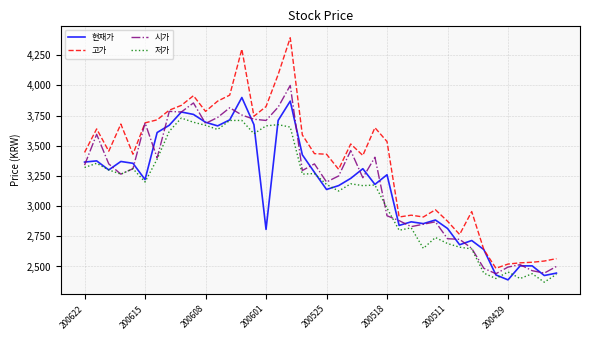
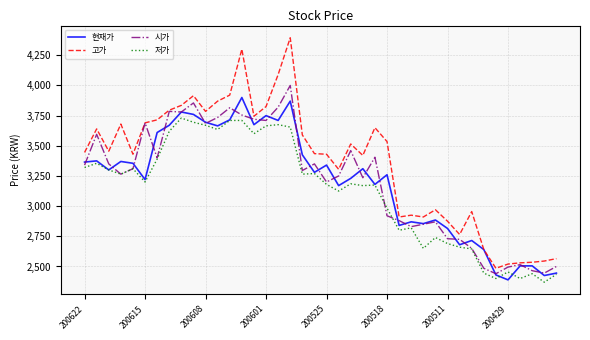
현재가, 200601: 2,810 -> 3,750
현재가, 200525: 3,140 -> 3,340
